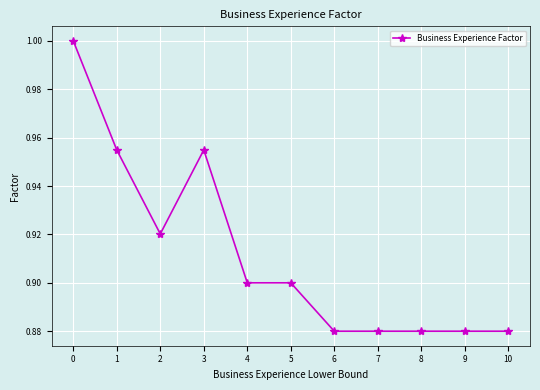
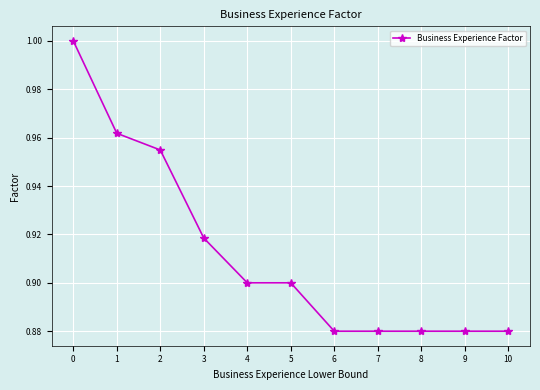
1: 0.955 -> 0.962
2: 0.920 -> 0.955
3: 0.955 -> 0.919
